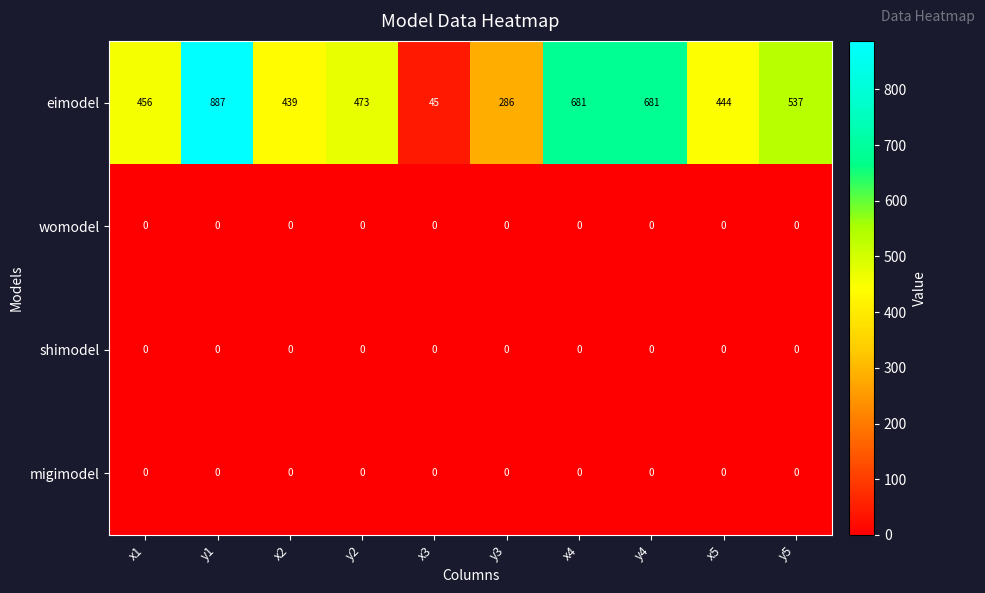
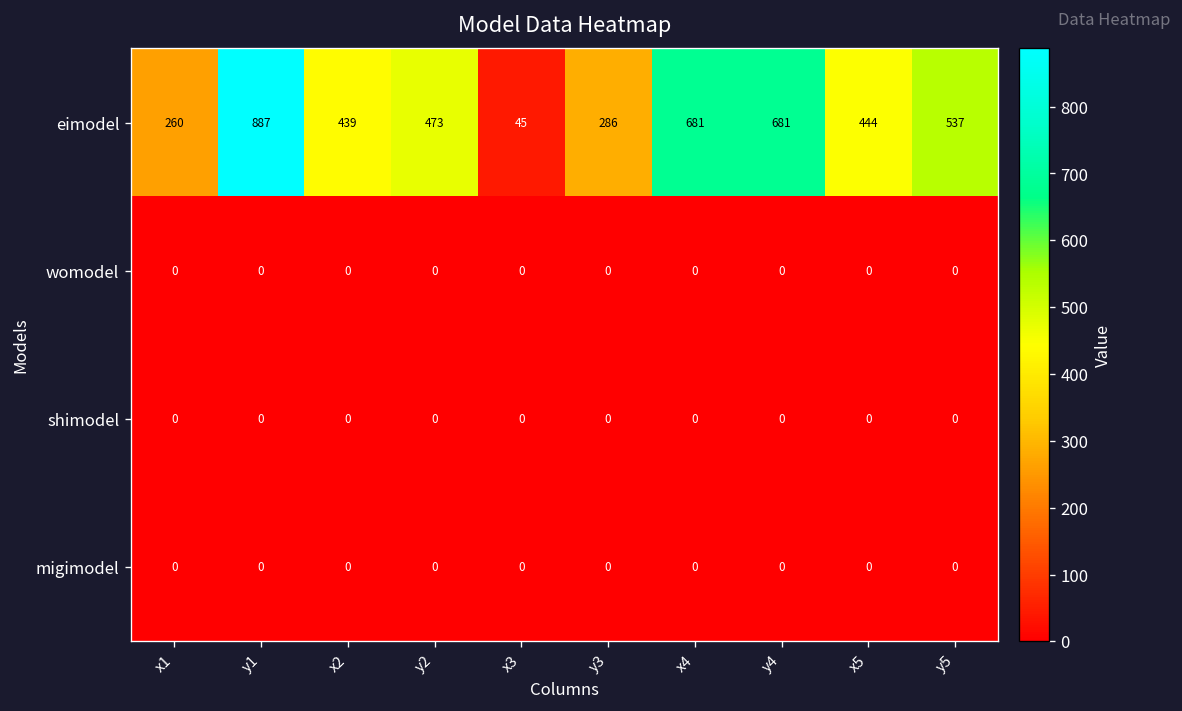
eimodel, x1: 456 -> 260
